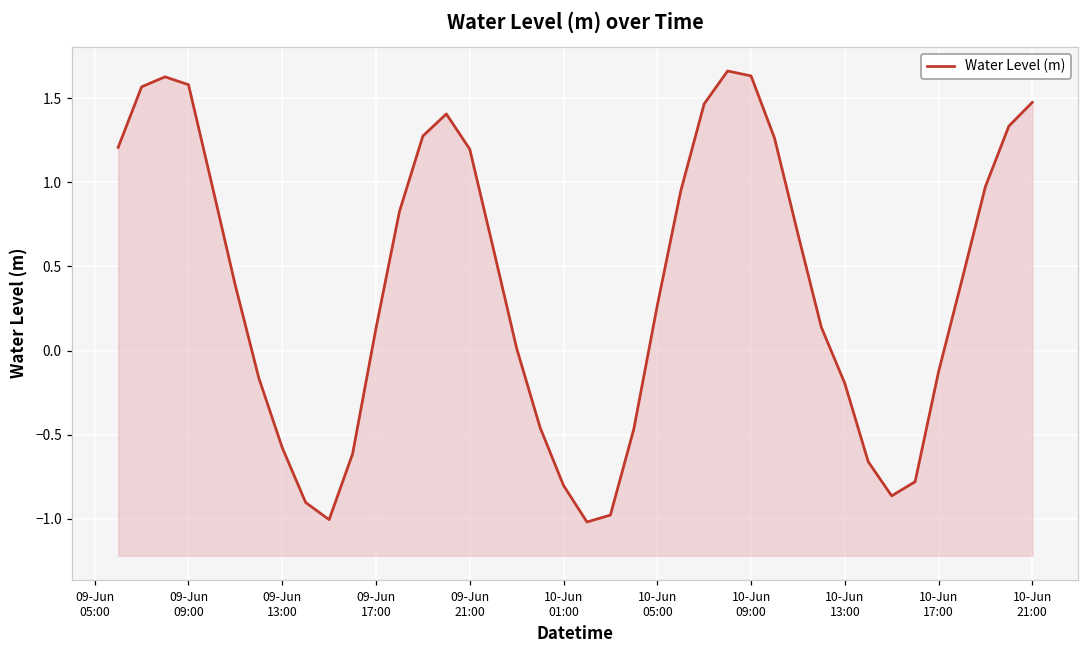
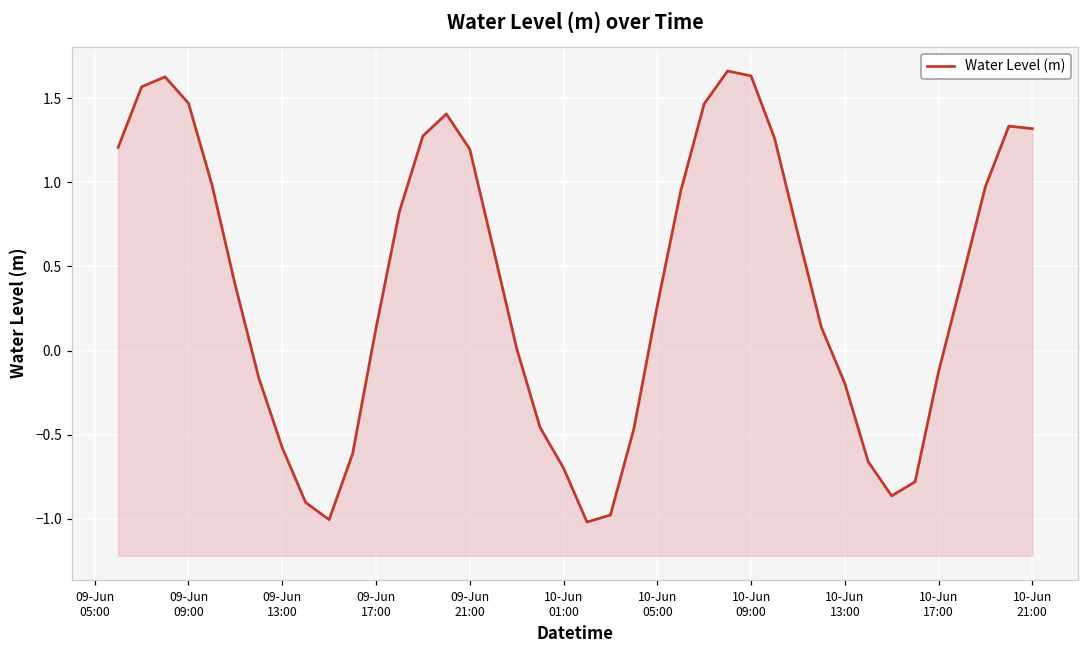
09-Jun 09:00: 1.58 -> 1.47
10-Jun 01:00: -0.80 -> -0.70
10-Jun 21:00: 1.48 -> 1.32
